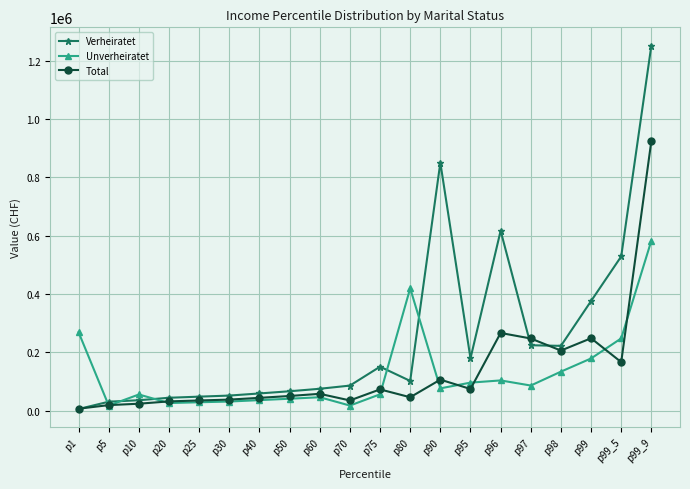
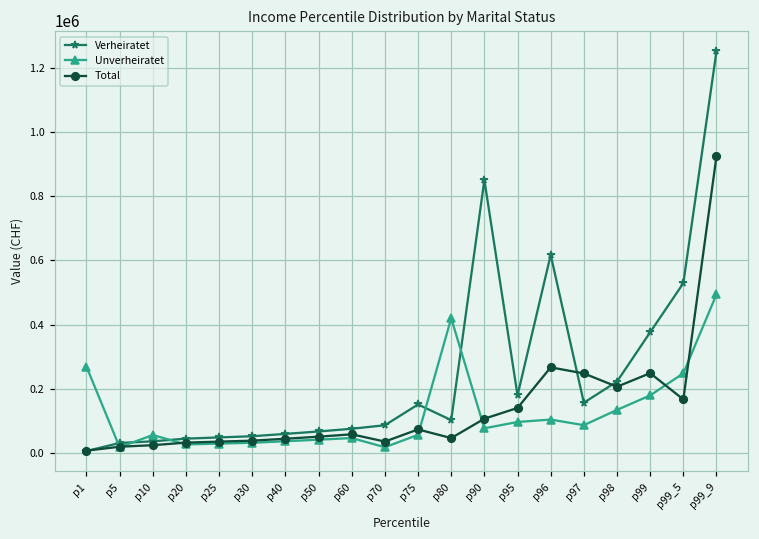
Total, p95: 70000 -> 140000
Verheiratet, p97: 220000 -> 160000
Unverheiratet, p99_9: 580000 -> 490000
